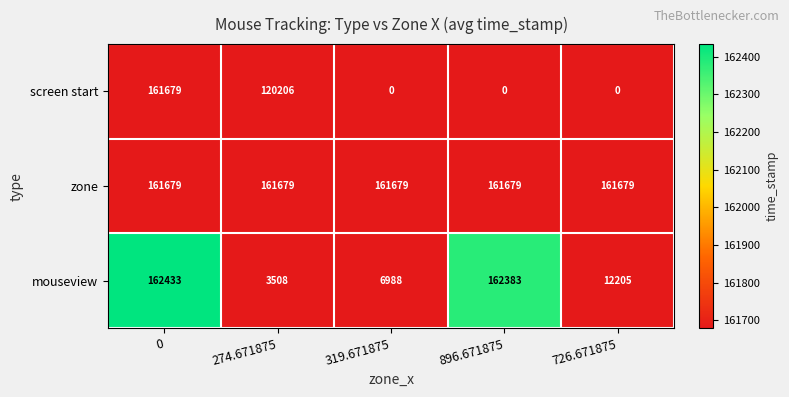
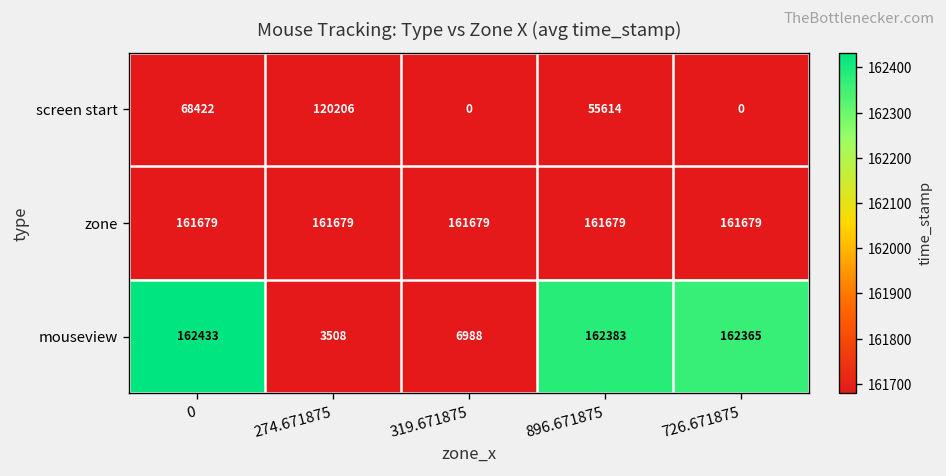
screen start, 0: 161679 -> 68422
screen start, 896.671875: 0 -> 55614
mouseview, 726.671875: 12205 -> 162365
